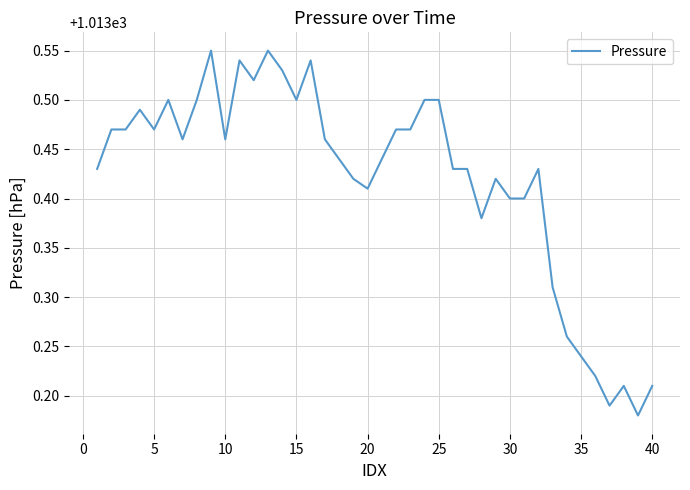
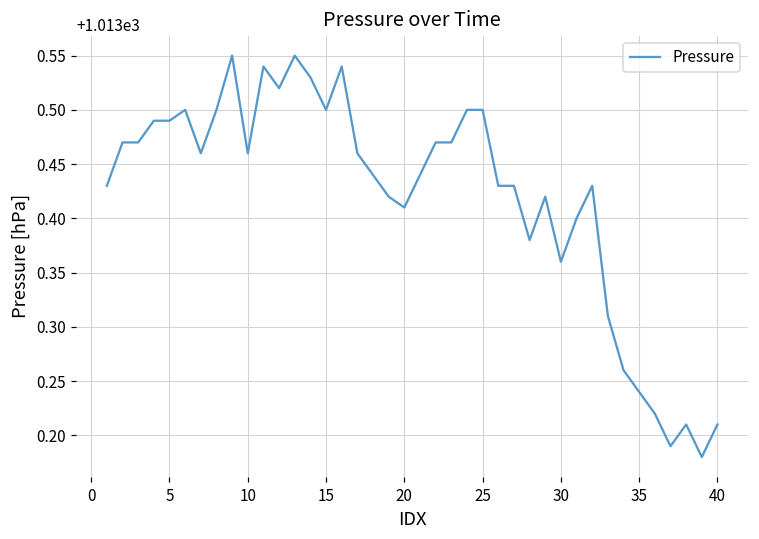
5: 1013.47 -> 1013.49
30: 1013.40 -> 1013.36
